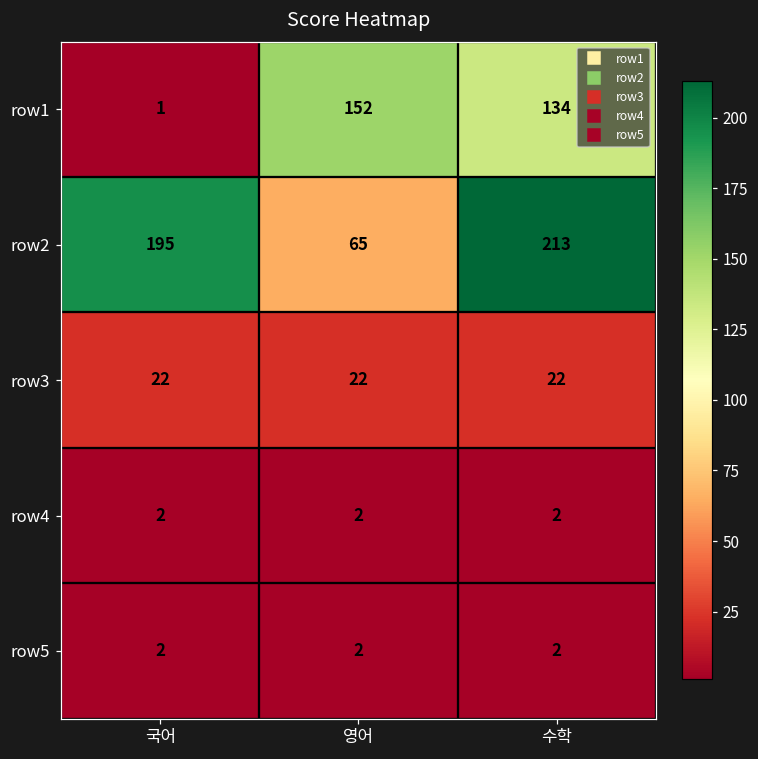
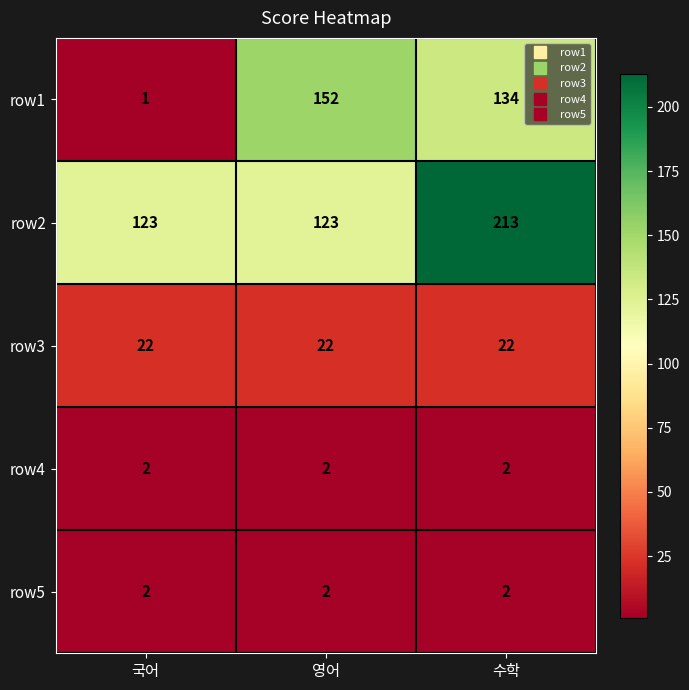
row2, 국어: 195 -> 123
row2, 영어: 65 -> 123
